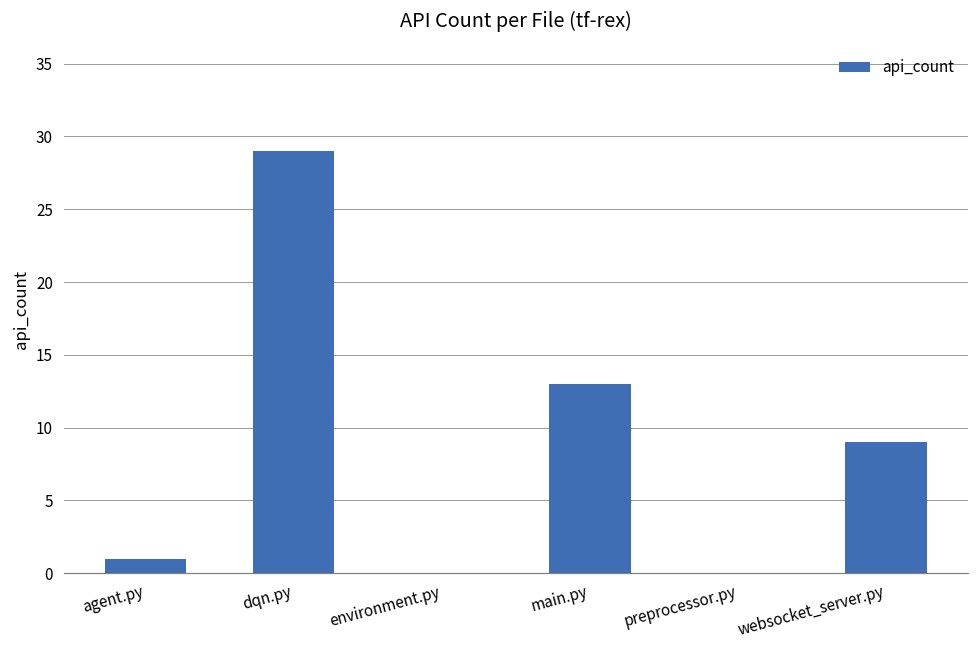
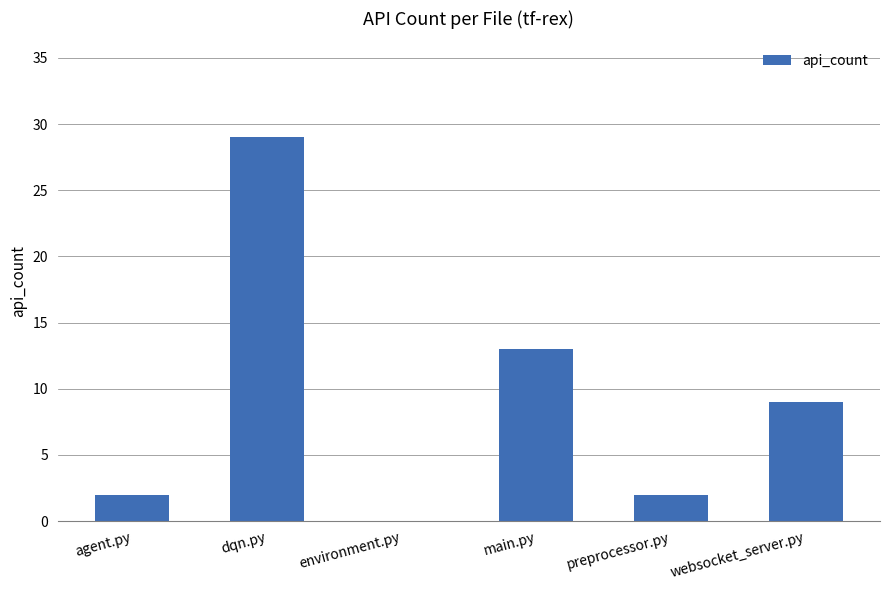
agent.py: 1 -> 2
preprocessor.py: 0 -> 2
